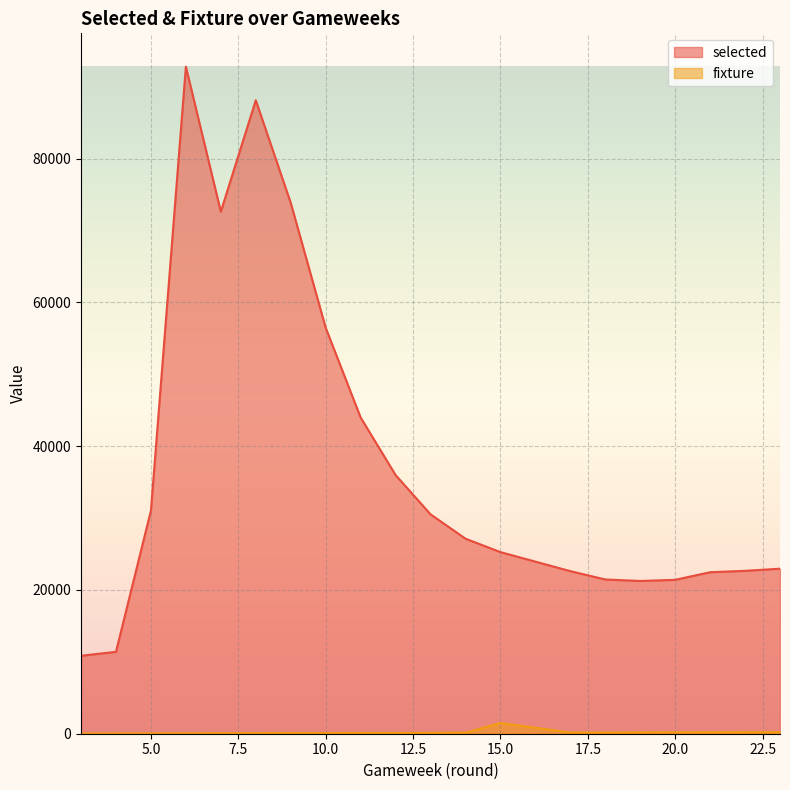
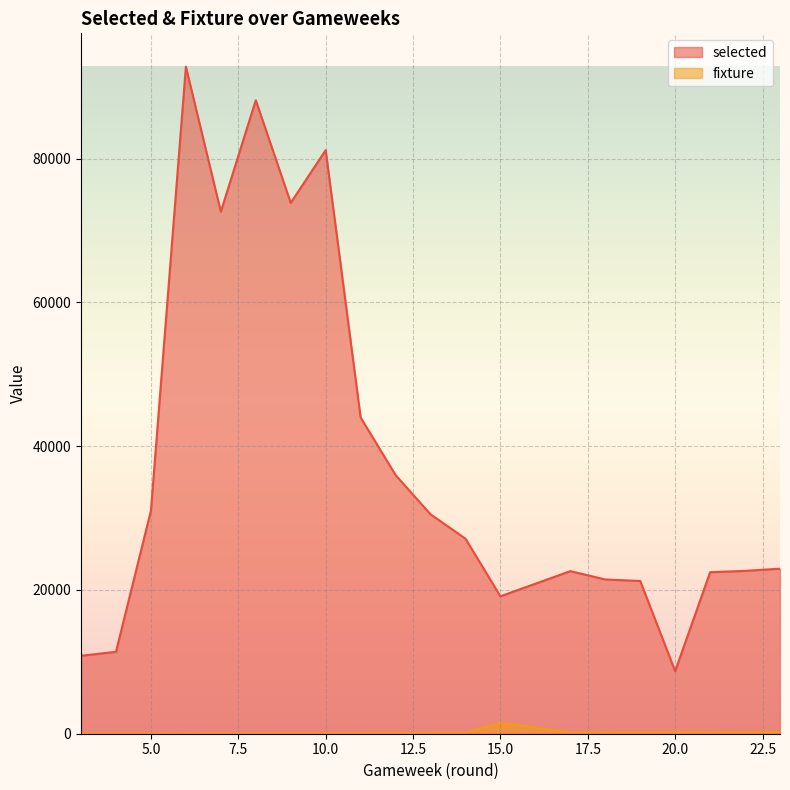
selected, 10.0: 56000 -> 81000
selected, 15.0: 25000 -> 19000
selected, 20.0: 21000 -> 9000
